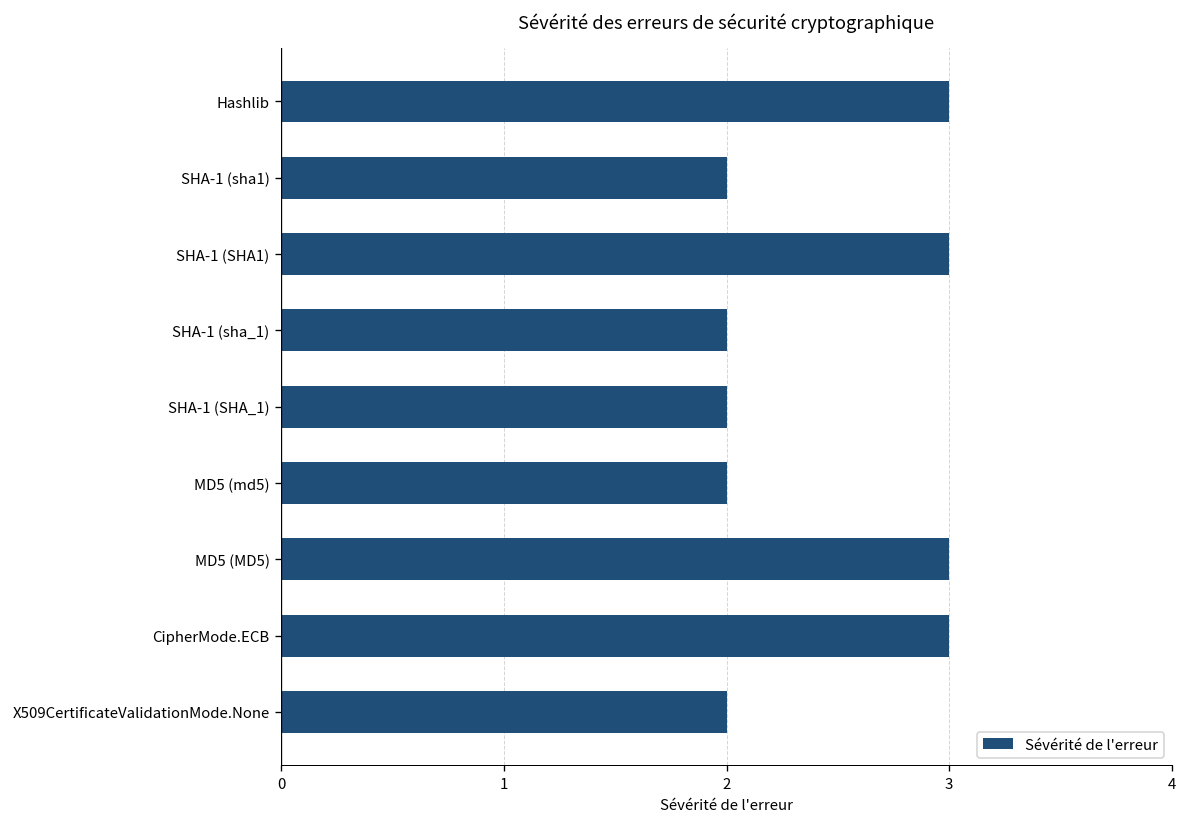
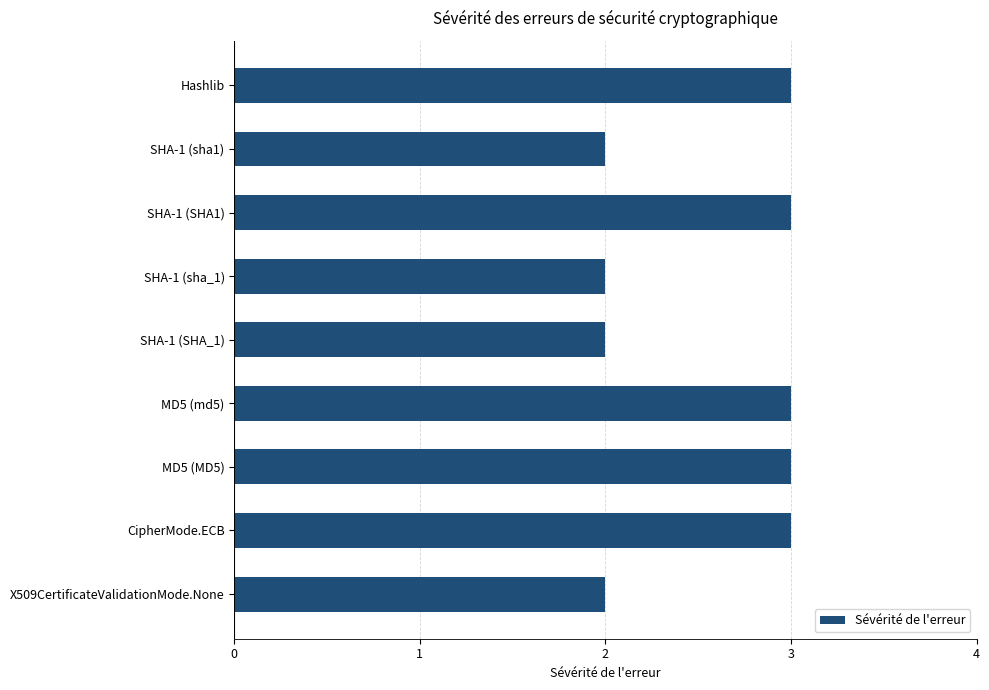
MD5 (md5): 2 -> 3
